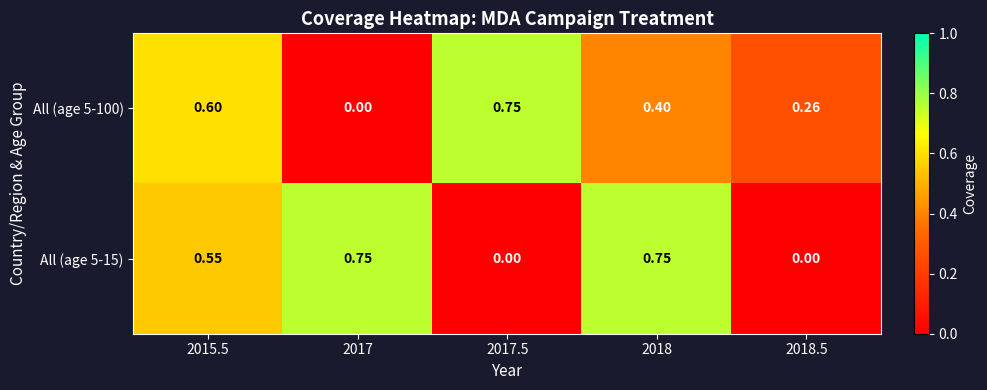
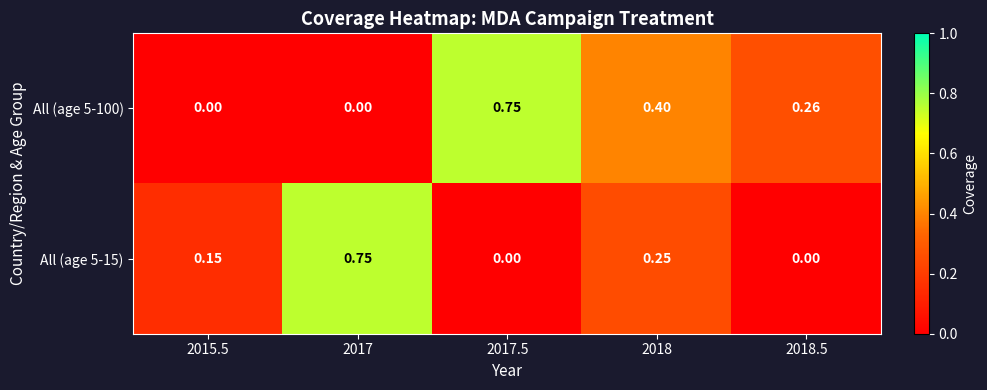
All (age 5-100), 2015.5: 0.60 -> 0.00
All (age 5-15), 2015.5: 0.55 -> 0.15
All (age 5-15), 2018: 0.75 -> 0.25
